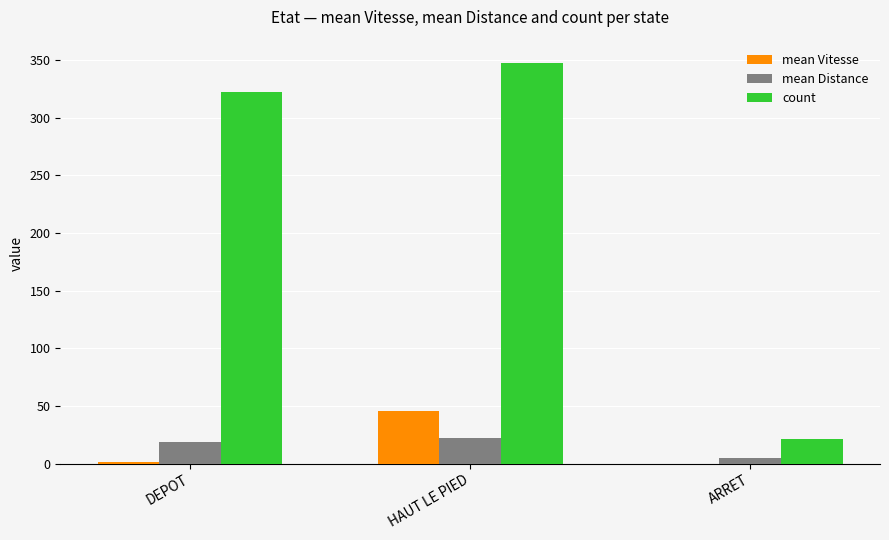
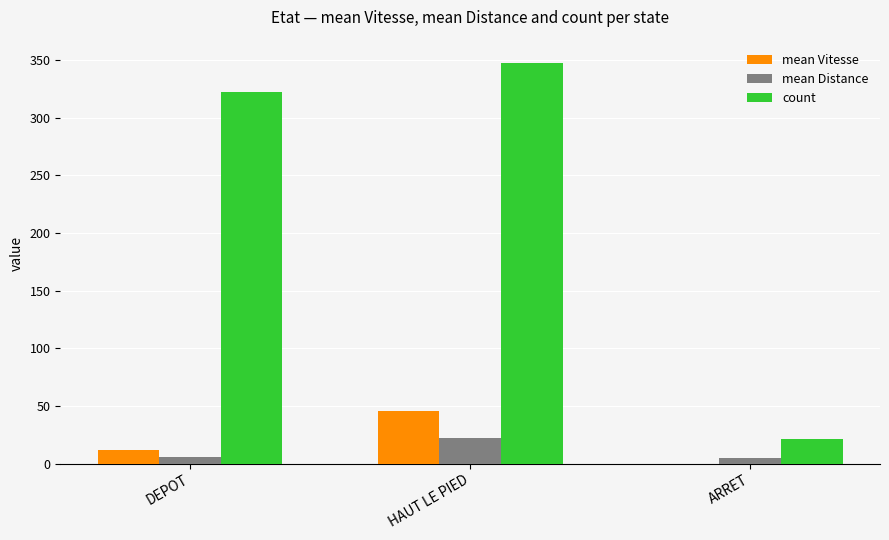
mean Vitesse, DEPOT: 1 -> 12
mean Distance, DEPOT: 19 -> 6
